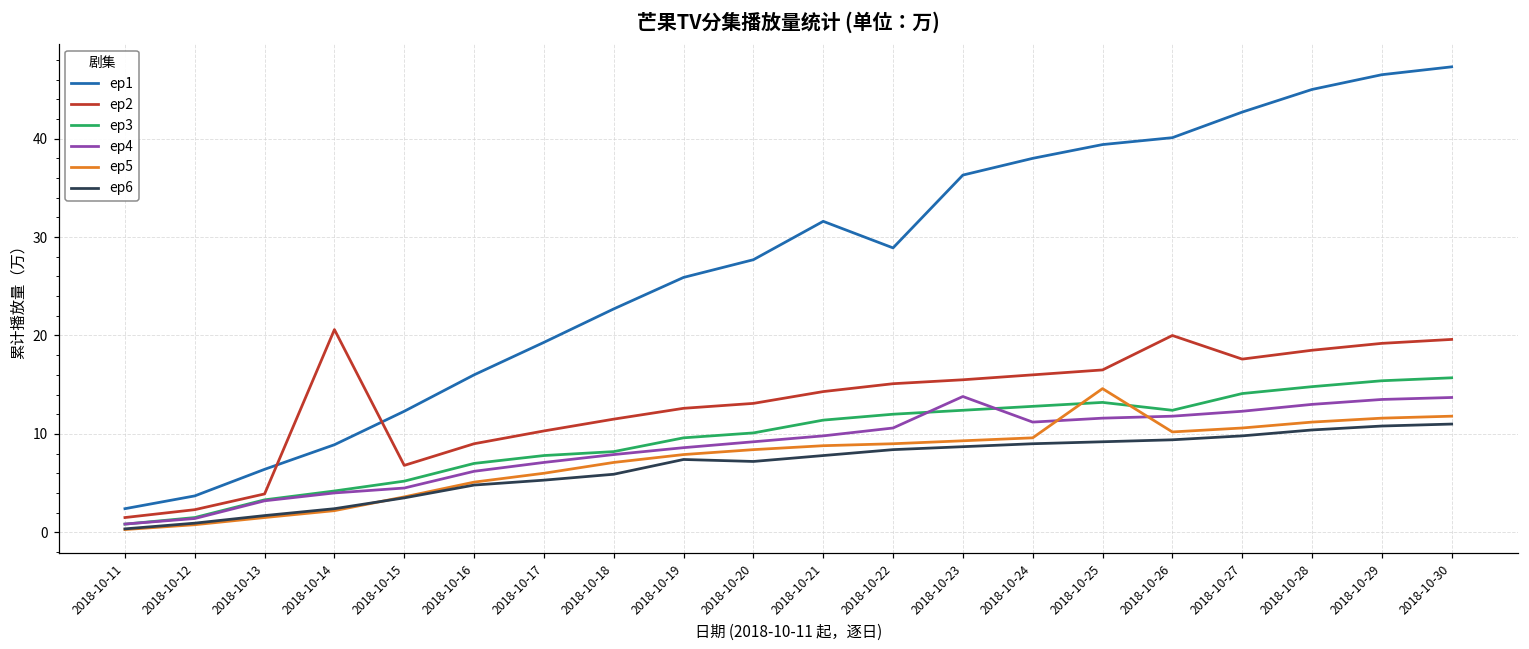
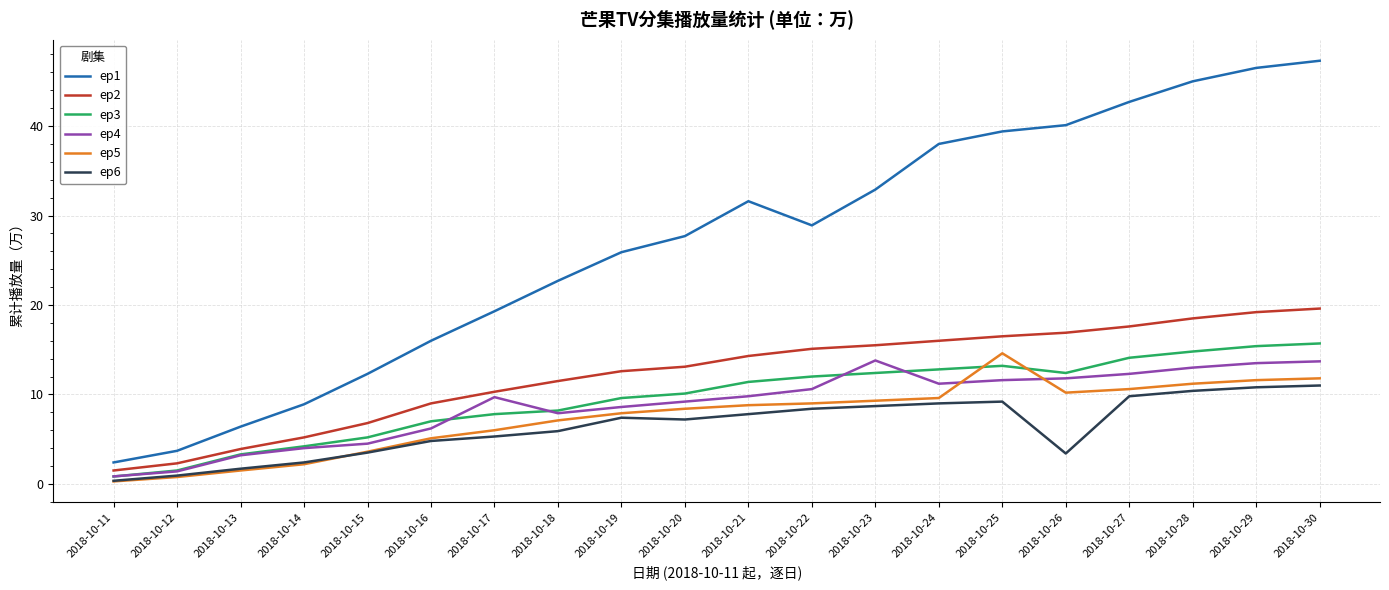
ep2, 2018-10-14: 21 -> 5
ep4, 2018-10-17: 7 -> 10
ep1, 2018-10-23: 36 -> 33
ep2, 2018-10-26: 20 -> 17
ep6, 2018-10-26: 9 -> 3
